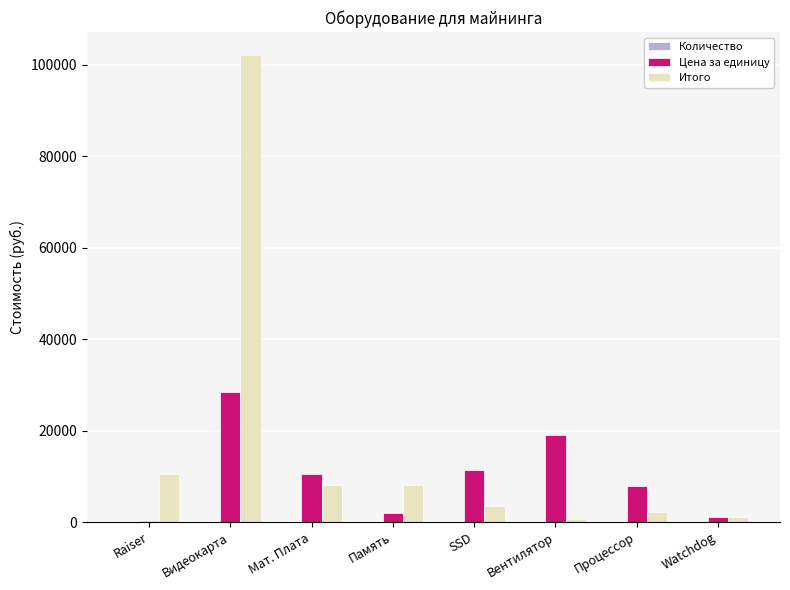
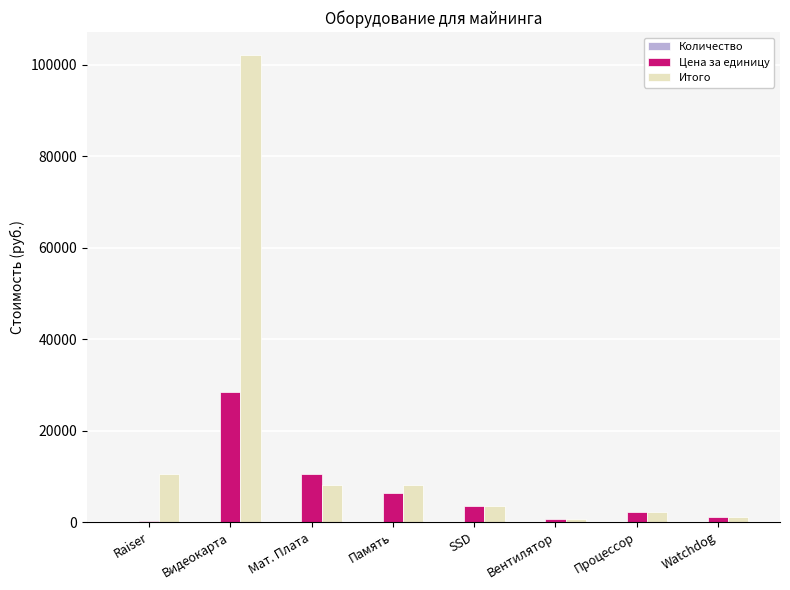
Цена за единицу, Память: 2000 -> 6000
Цена за единицу, SSD: 11000 -> 4000
Цена за единицу, Вентилятор: 19000 -> 1000
Цена за единицу, Процессор: 8000 -> 2000
